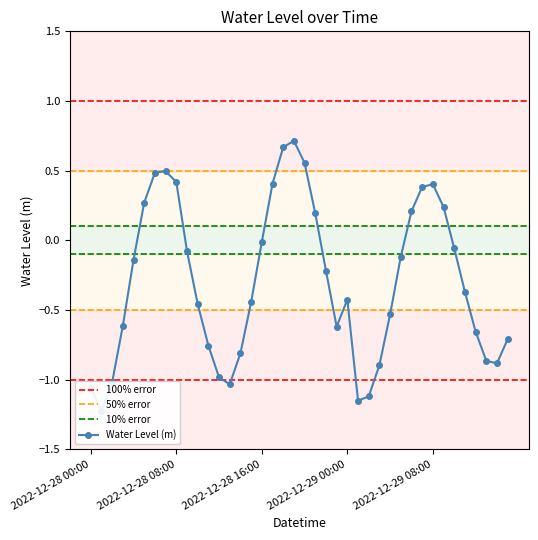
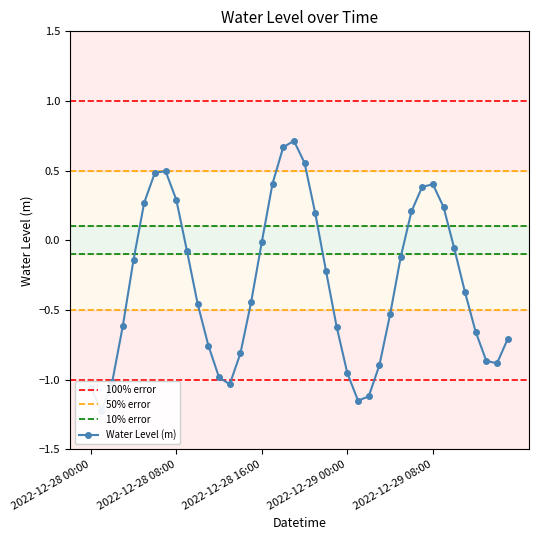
2022-12-28 08:00: 0.42 -> 0.29
2022-12-29 00:00: -0.43 -> -0.95
